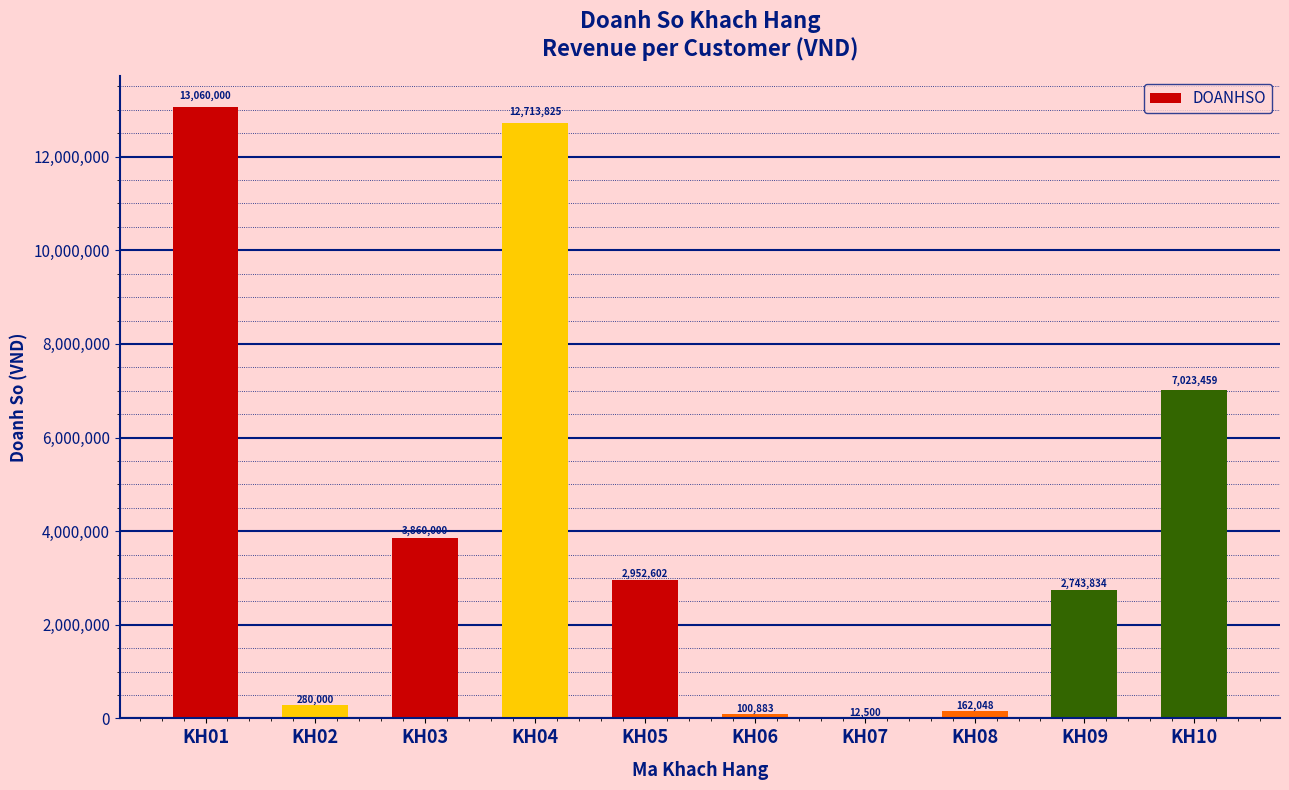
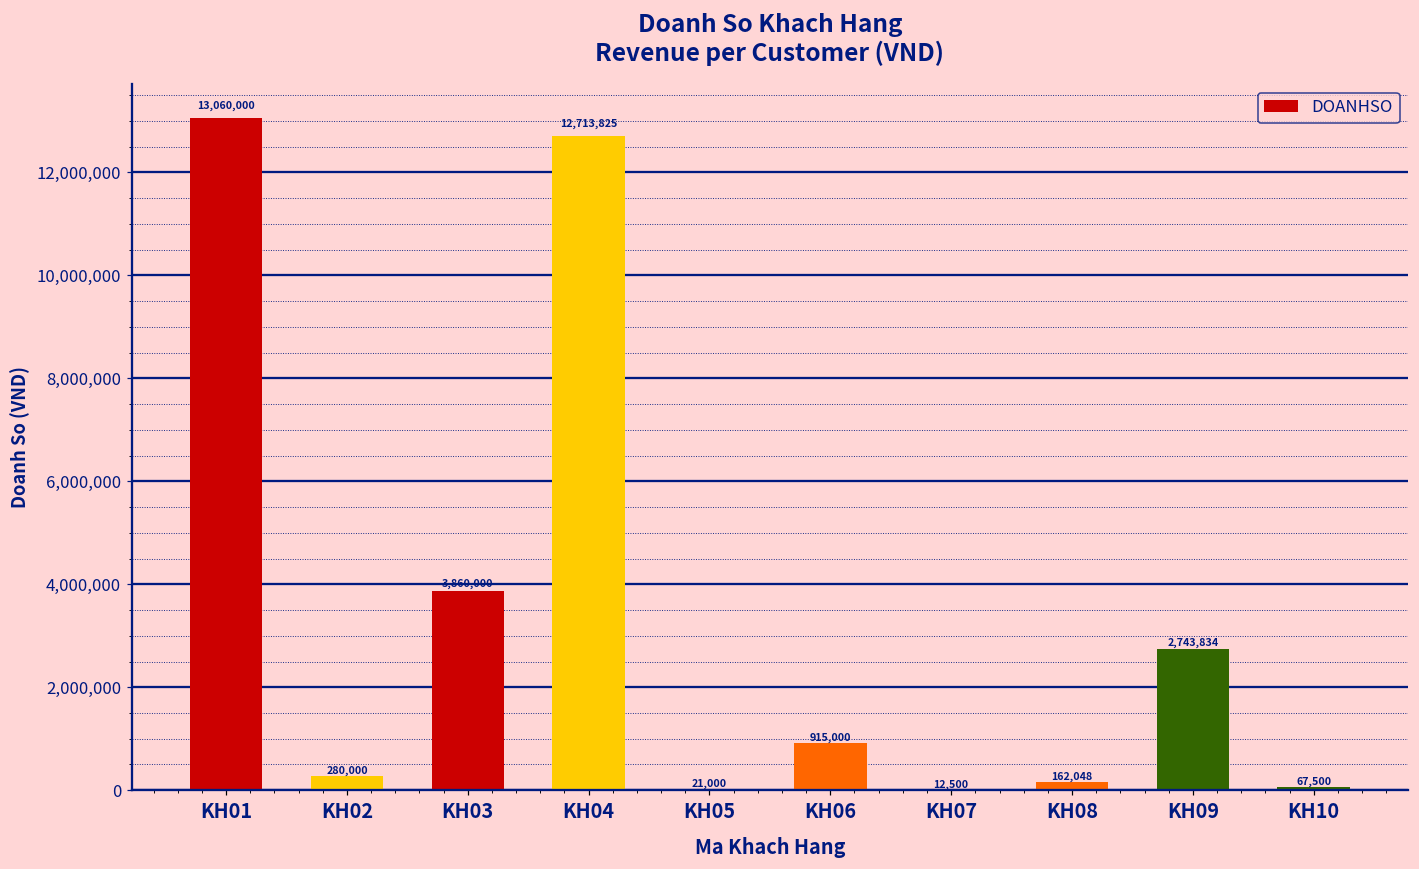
KH05: 2,952,602 -> 21,000
KH06: 100,883 -> 915,000
KH10: 7,023,459 -> 67,500
